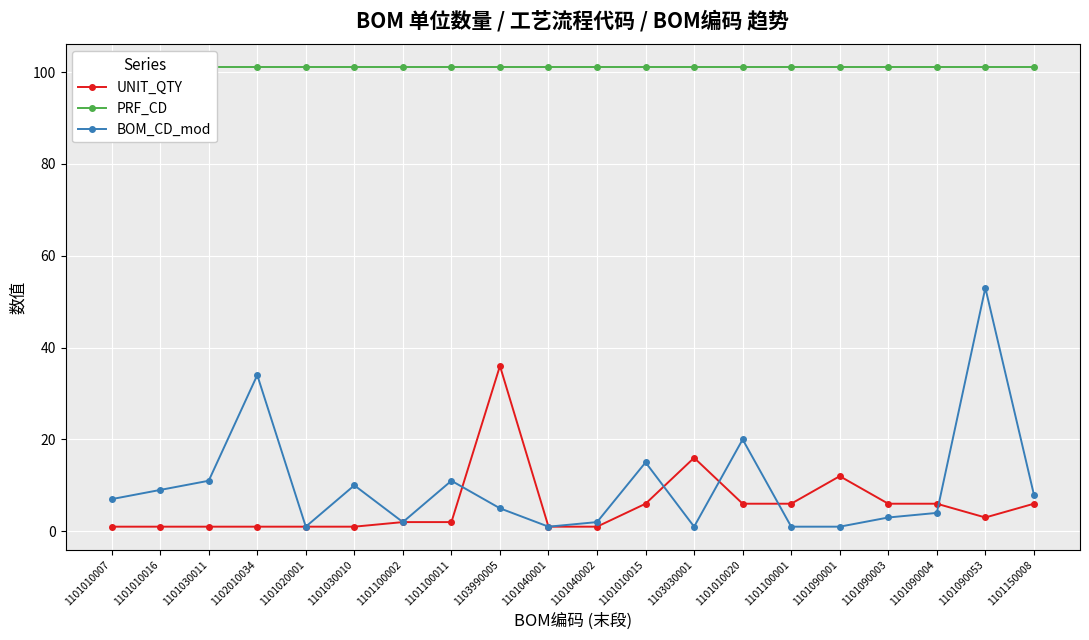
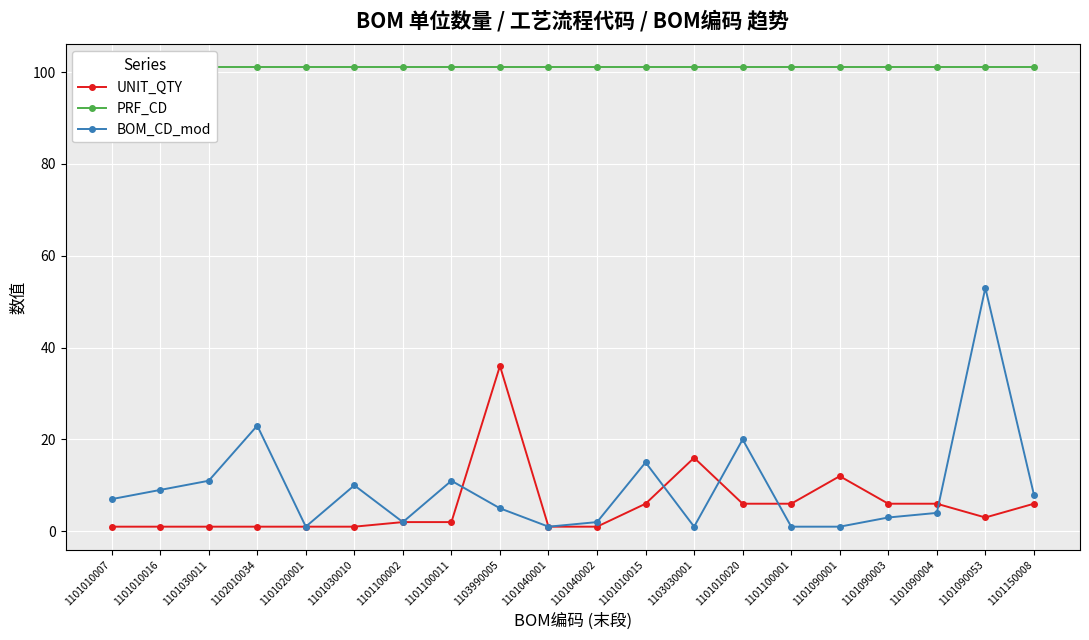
BOM_CD_mod, 1102010034: 34 -> 23
